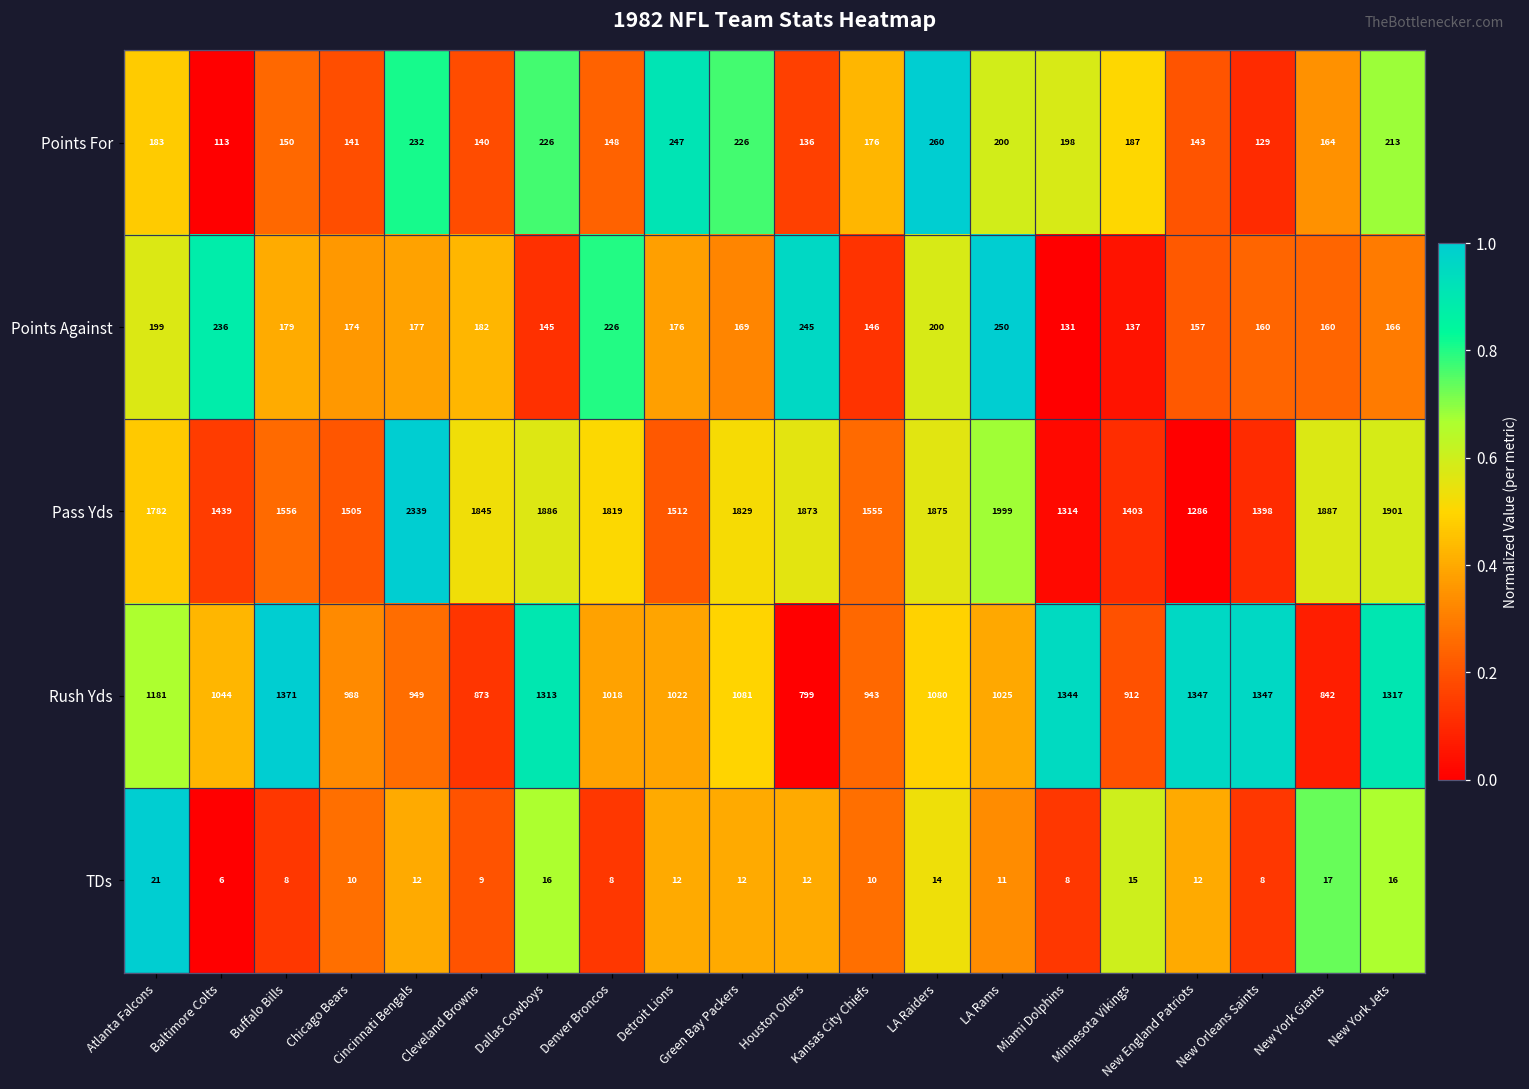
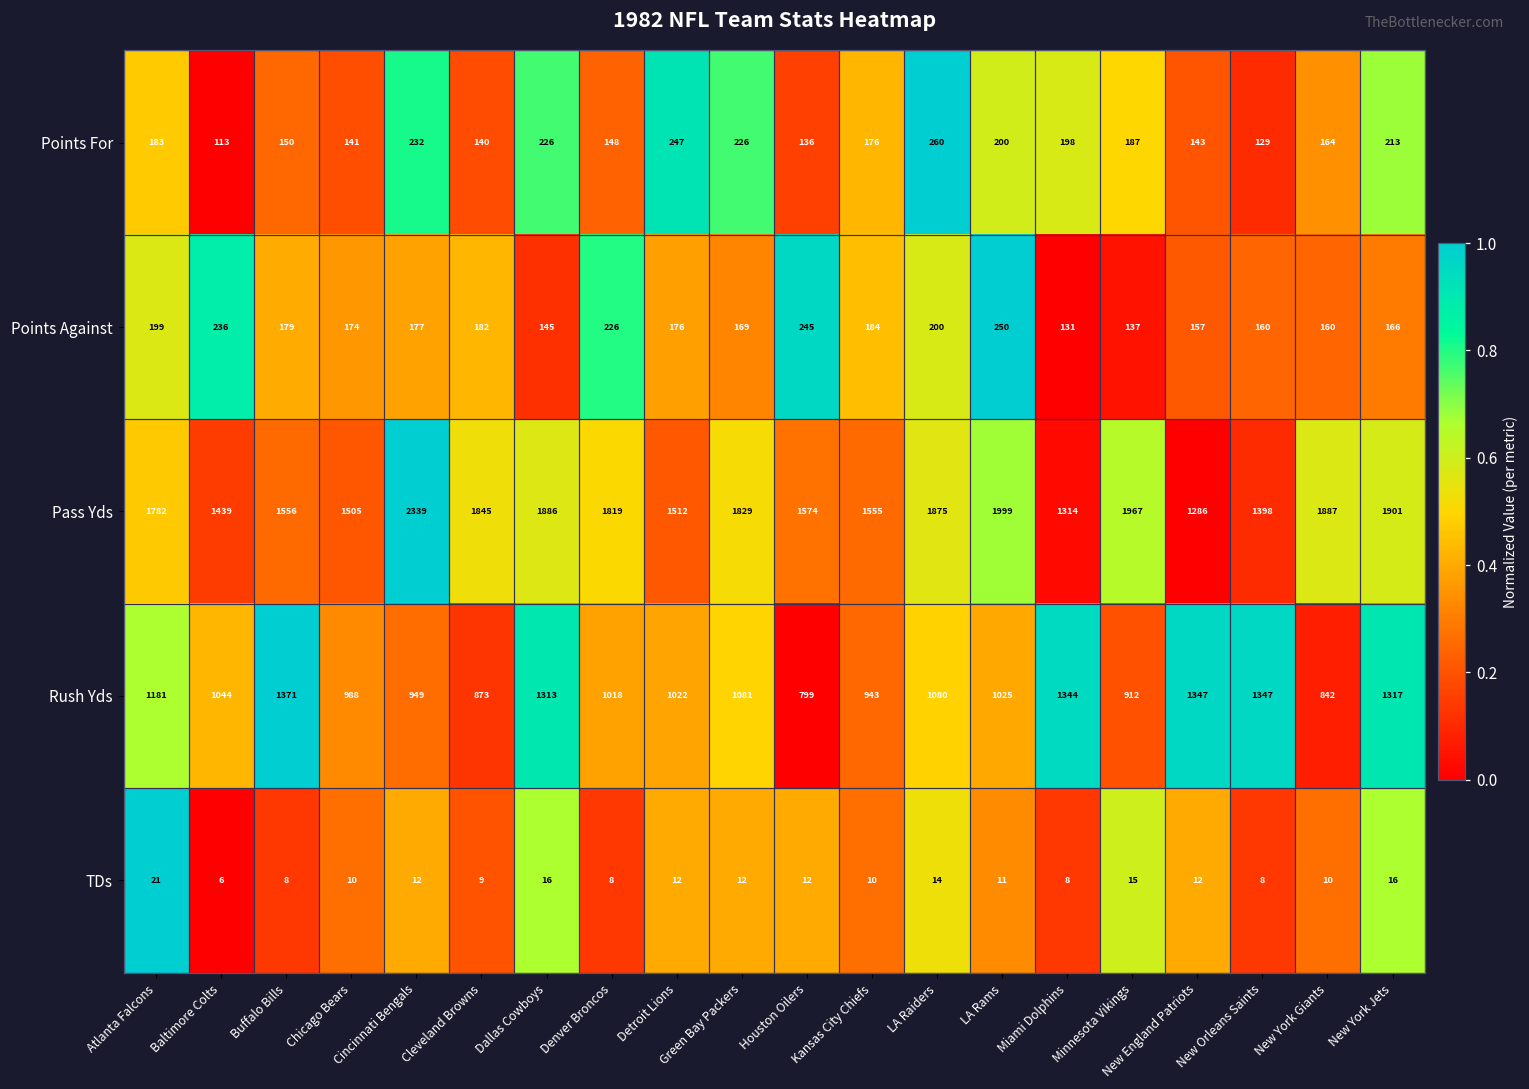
Points Against, Kansas City Chiefs: 146 -> 184
Pass Yds, Houston Oilers: 1873 -> 1574
Pass Yds, Minnesota Vikings: 1403 -> 1967
TDs, New York Giants: 17 -> 10
